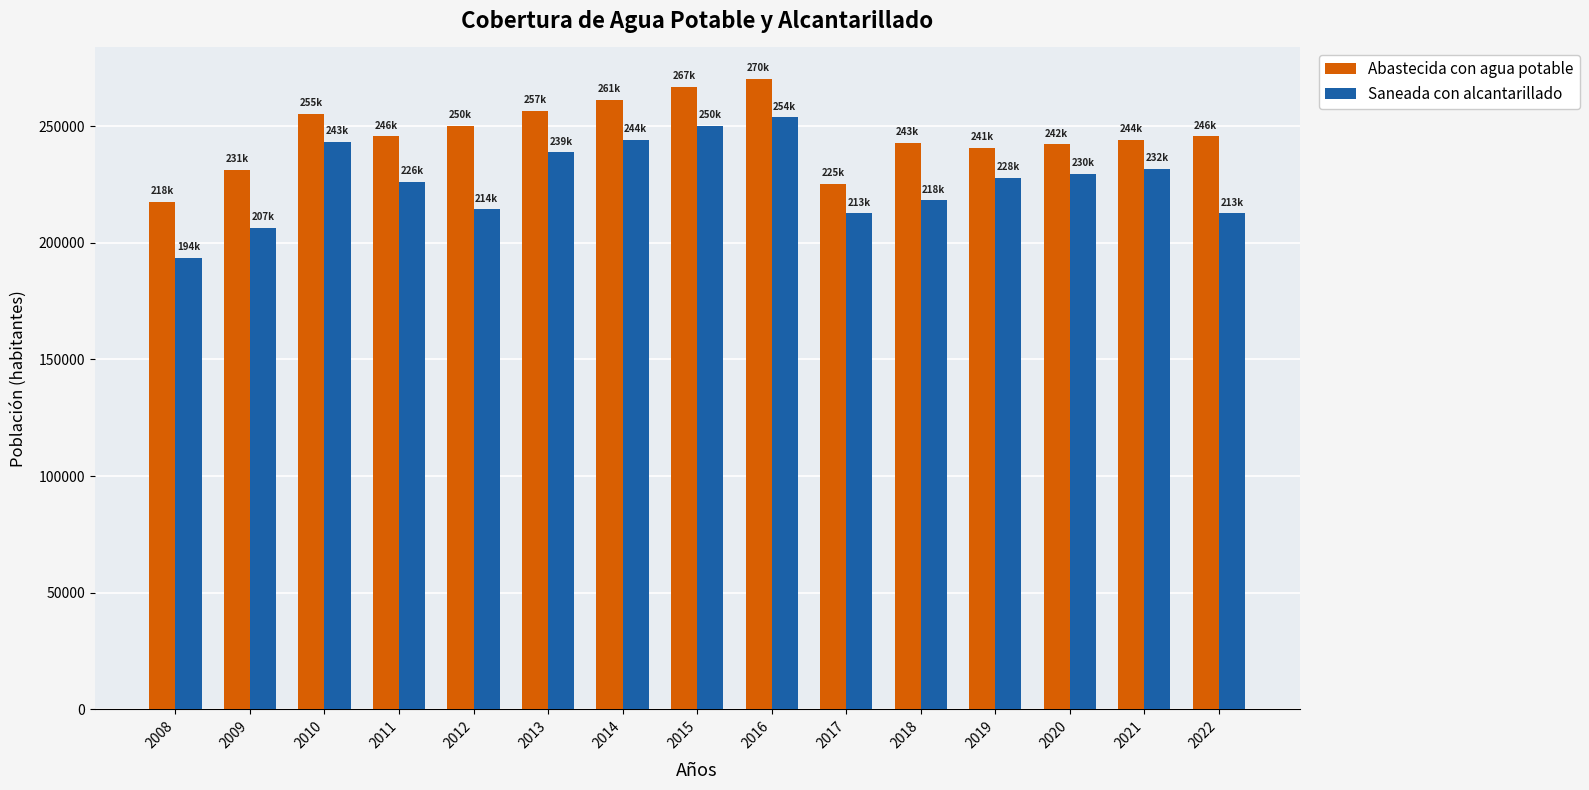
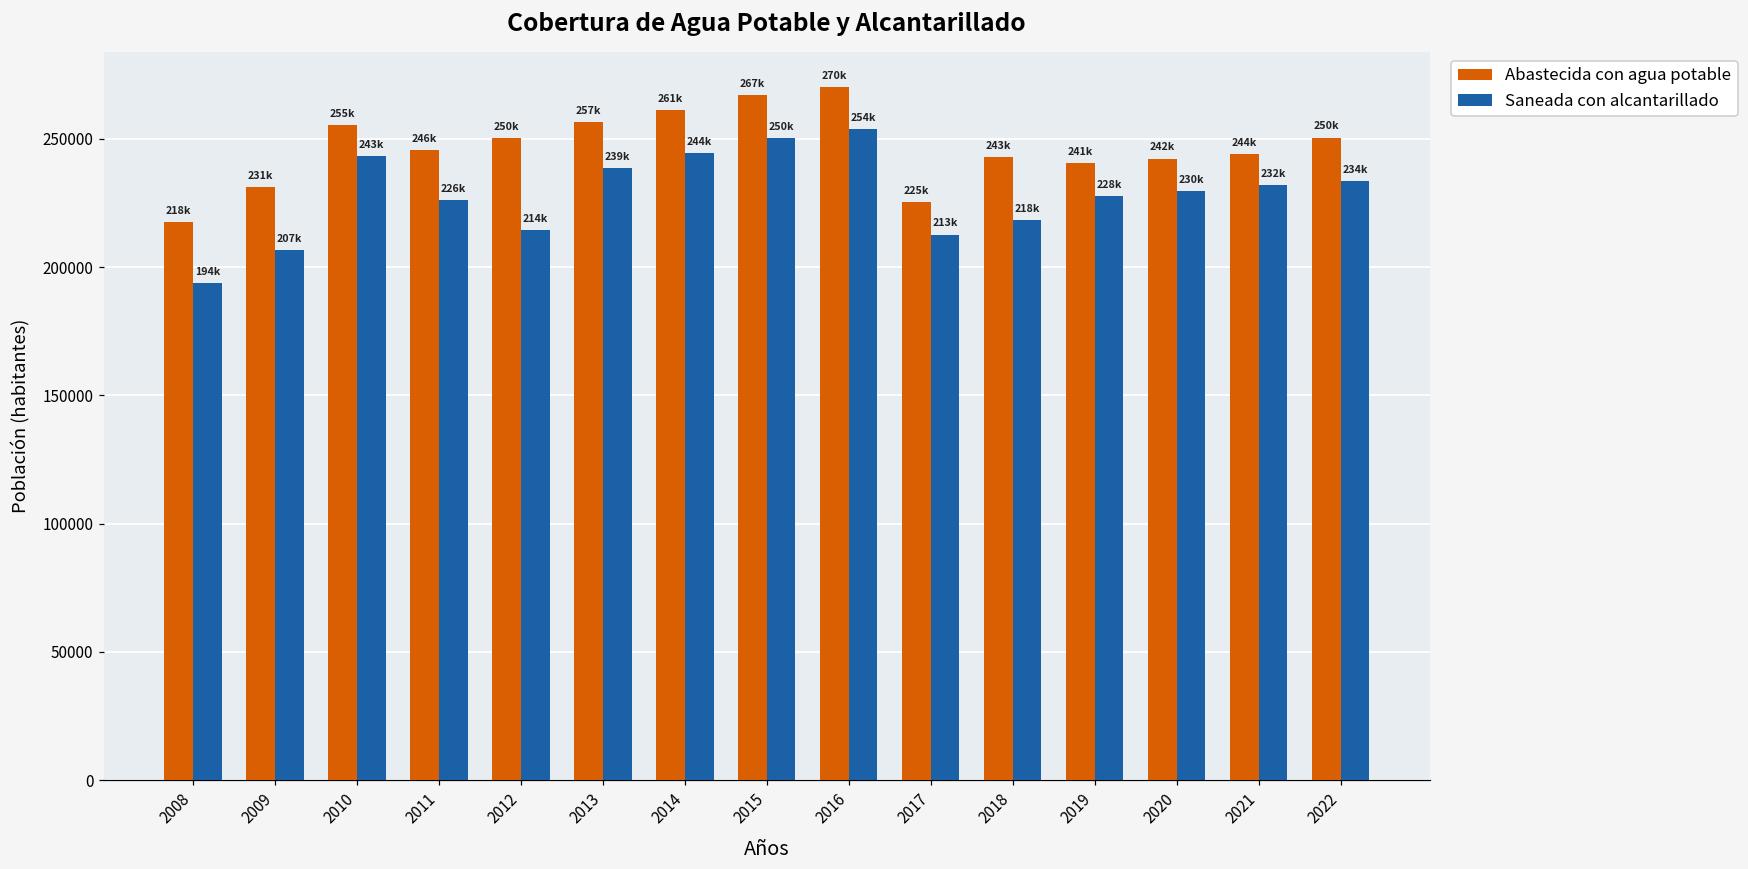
Abastecida con agua potable, 2022: 246k -> 250k
Saneada con alcantarillado, 2022: 213k -> 234k
